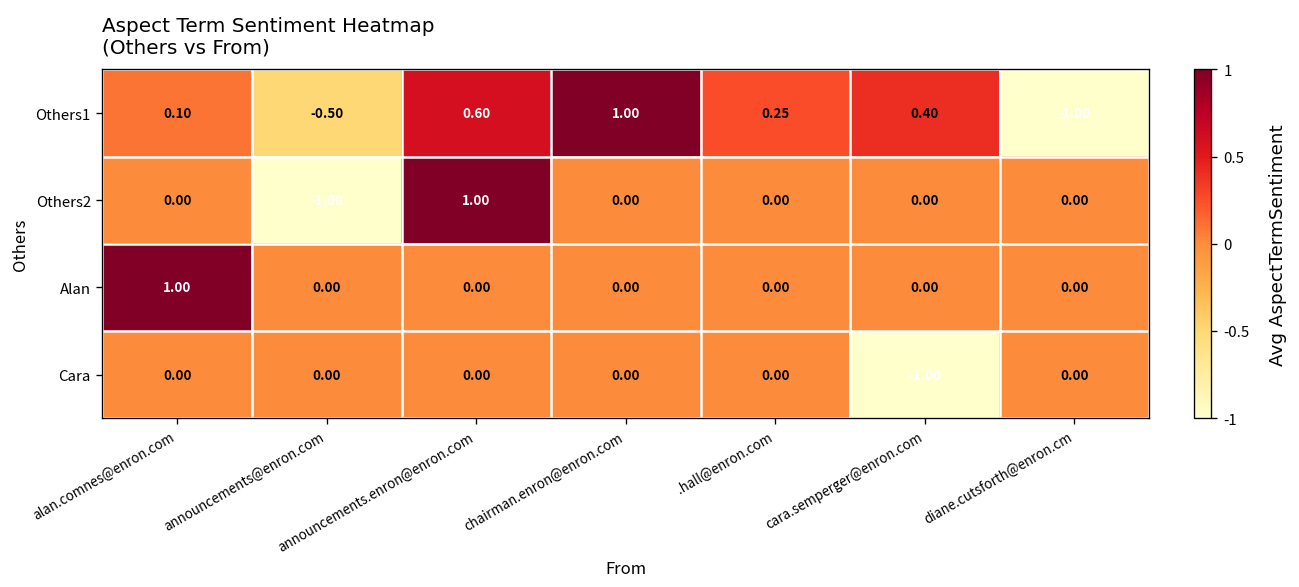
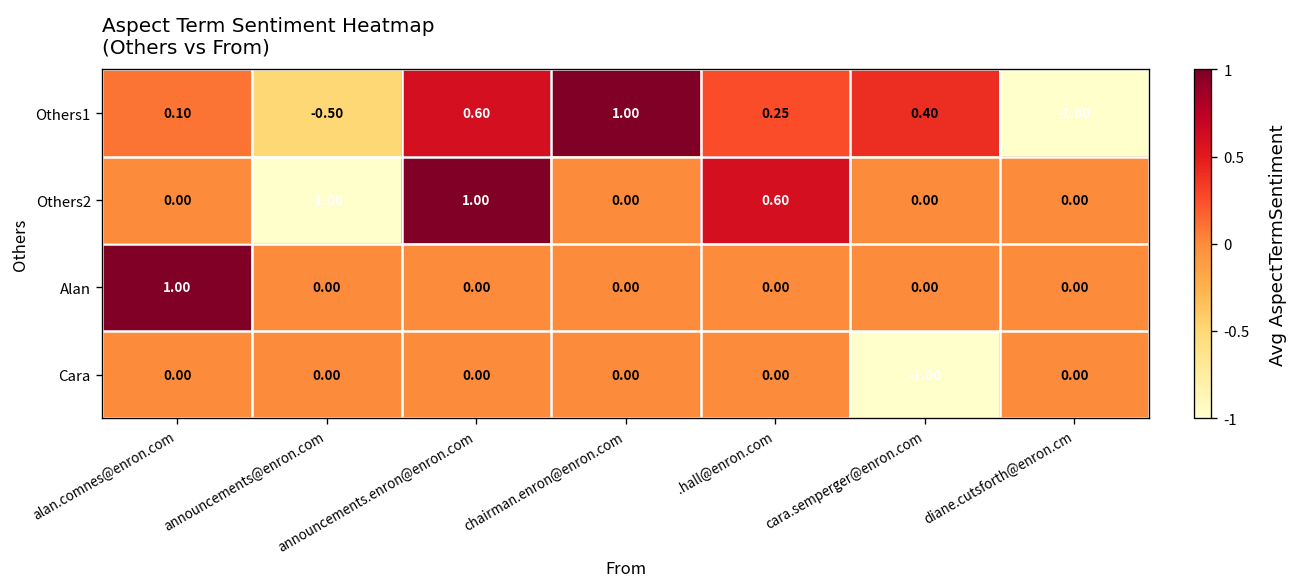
Others2, .hall@enron.com: 0.00 -> 0.60
